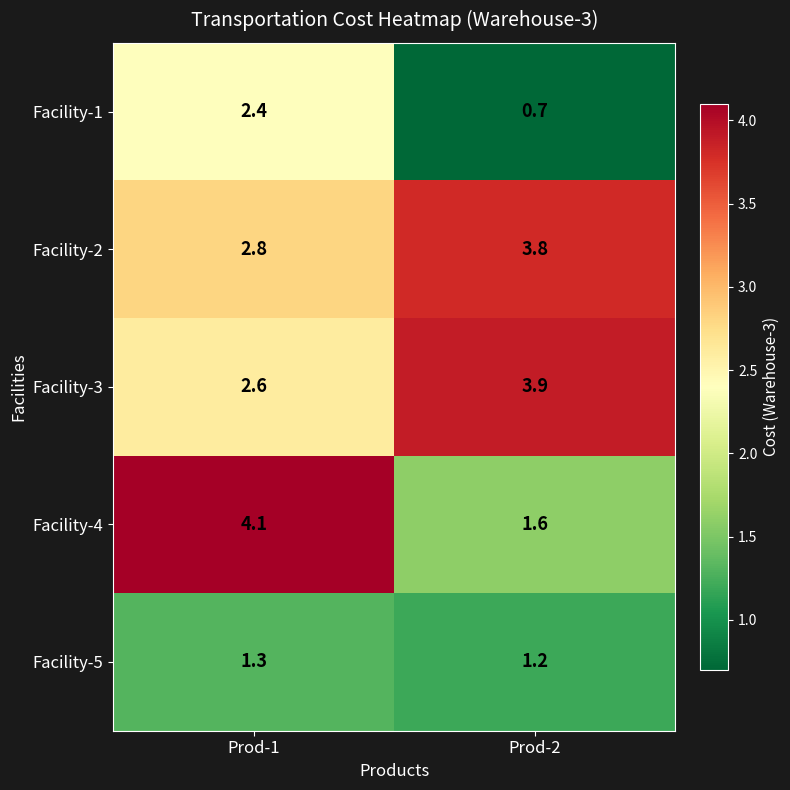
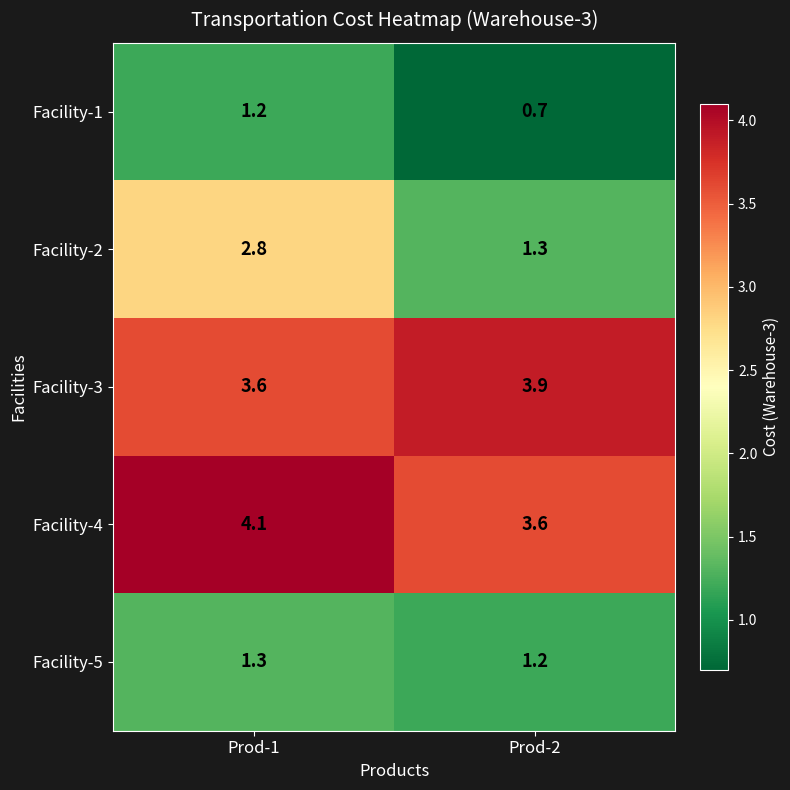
Facility-1, Prod-1: 2.4 -> 1.2
Facility-2, Prod-2: 3.8 -> 1.3
Facility-3, Prod-1: 2.6 -> 3.6
Facility-4, Prod-2: 1.6 -> 3.6
